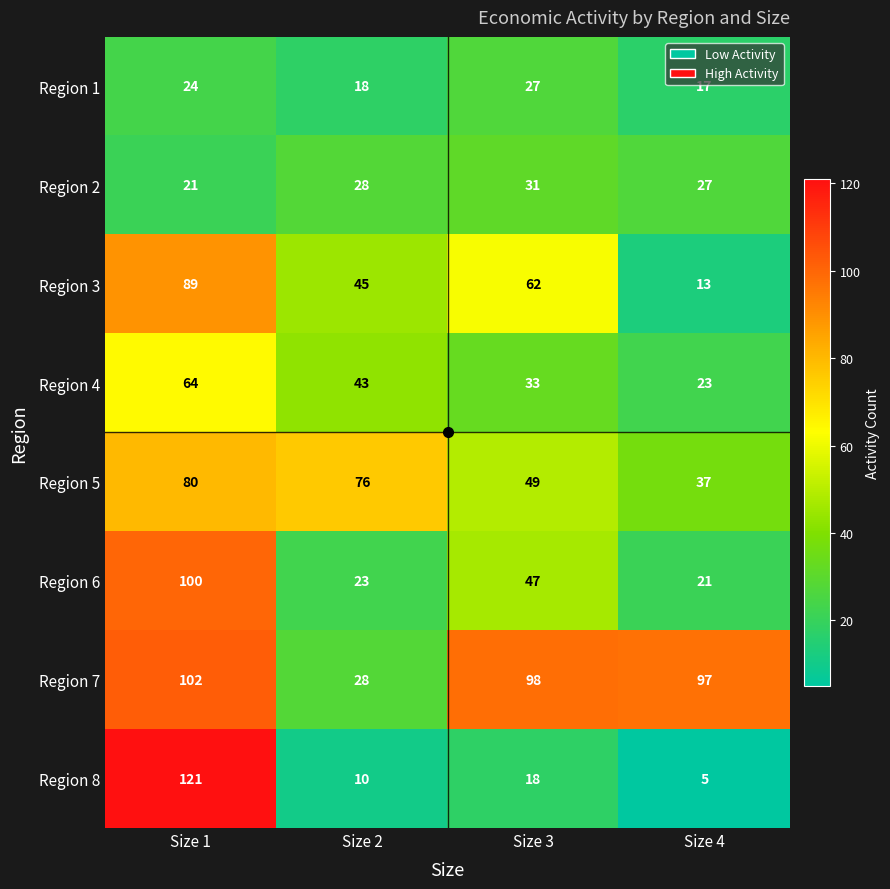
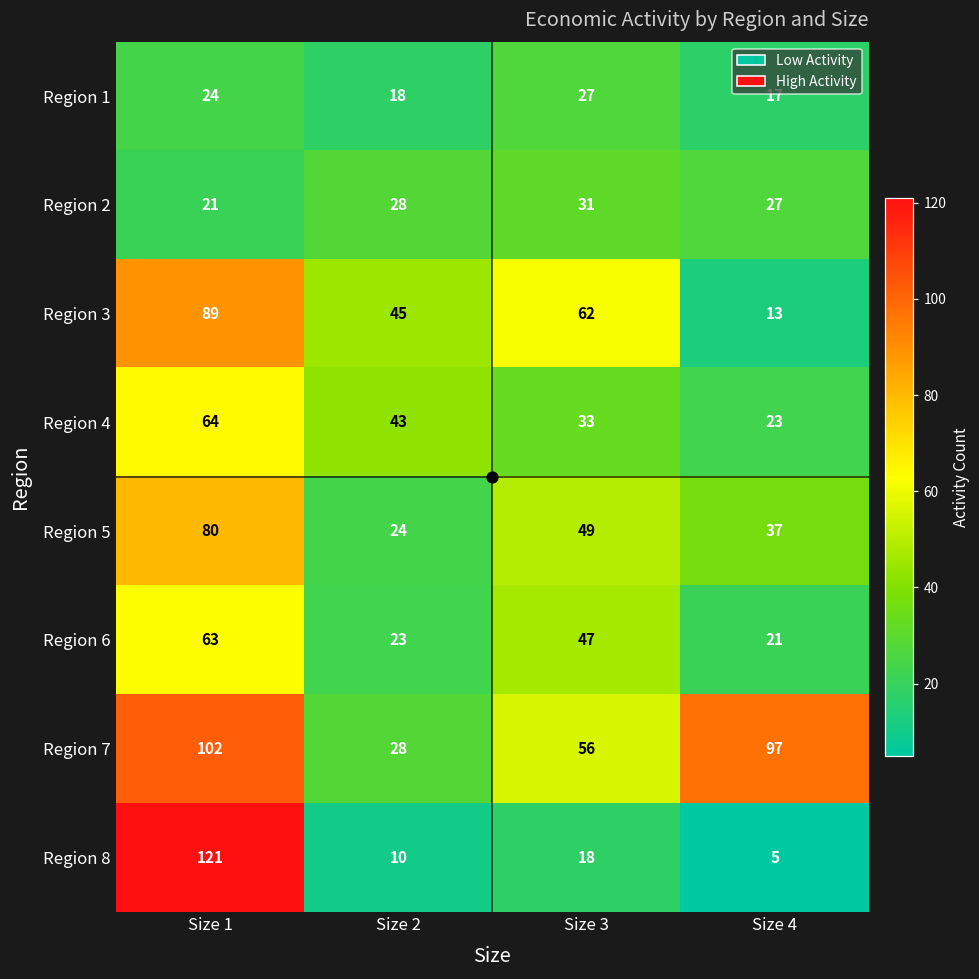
Region 5, Size 2: 76 -> 24
Region 6, Size 1: 100 -> 63
Region 7, Size 3: 98 -> 56
